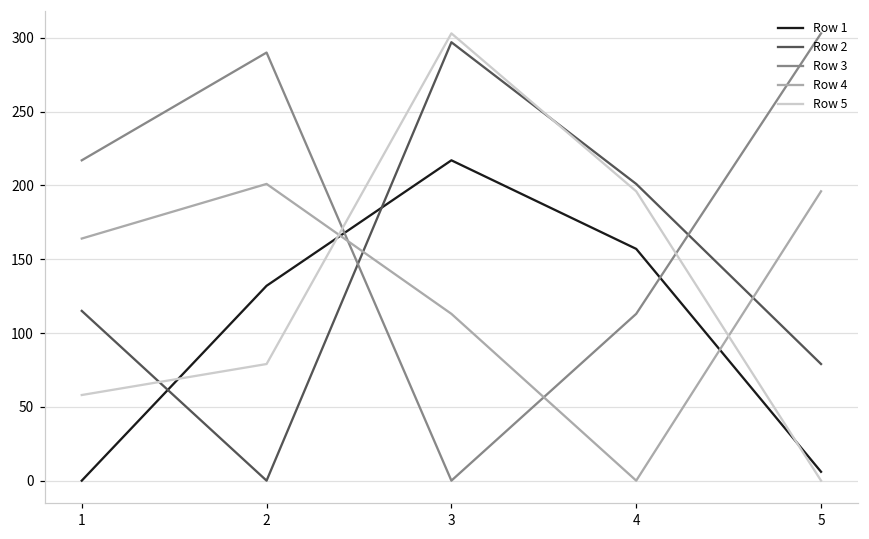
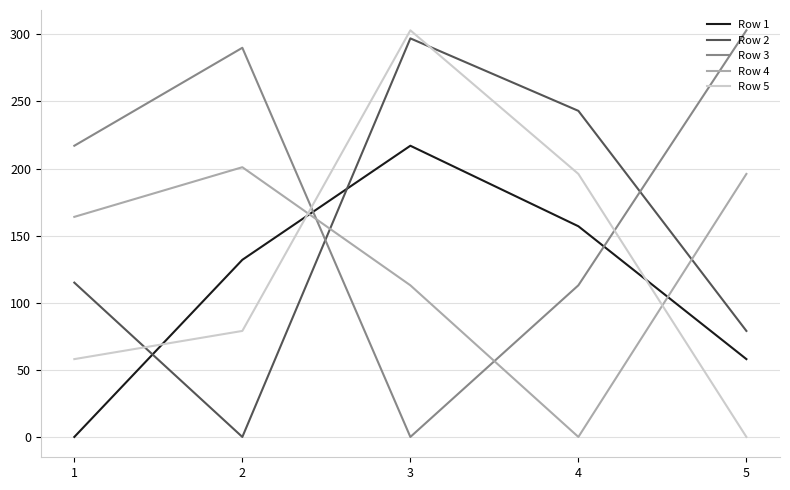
Row 2, 4: 201 -> 243
Row 1, 5: 6 -> 58
